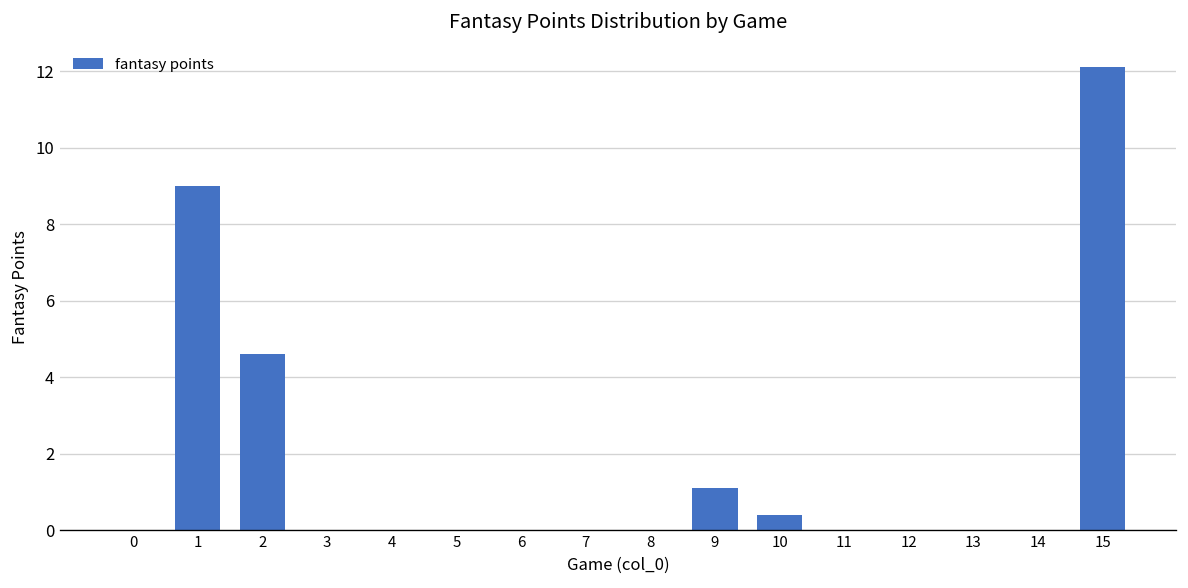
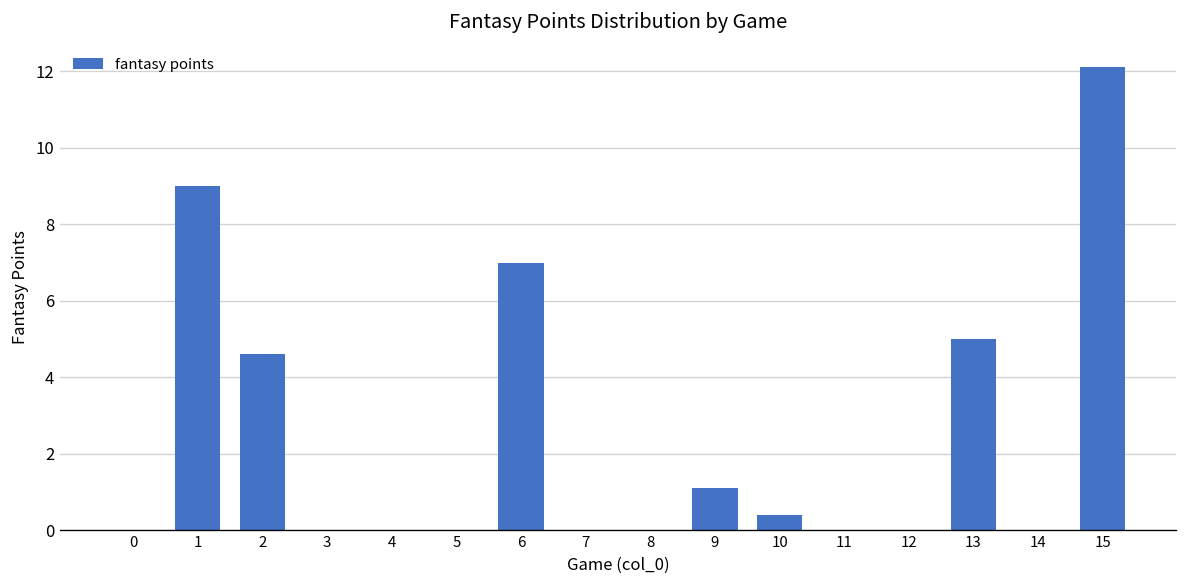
6: 0 -> 7
13: 0 -> 5
